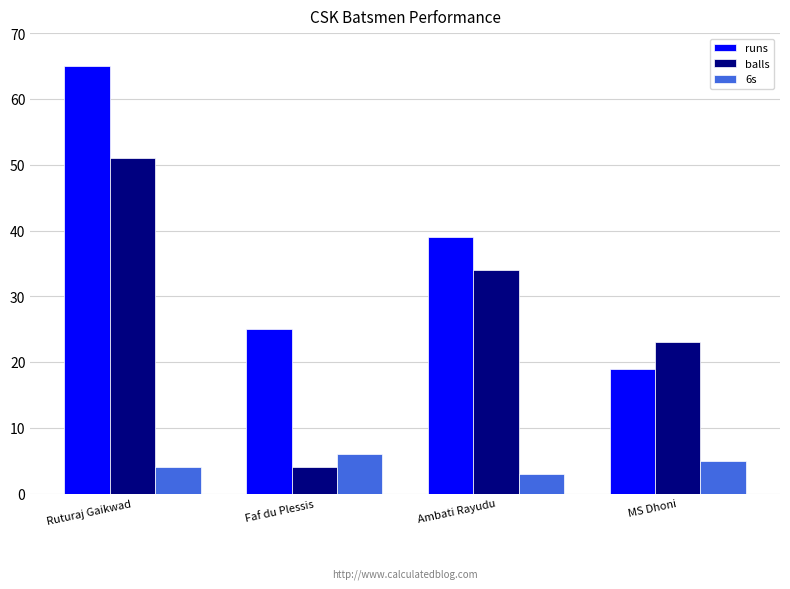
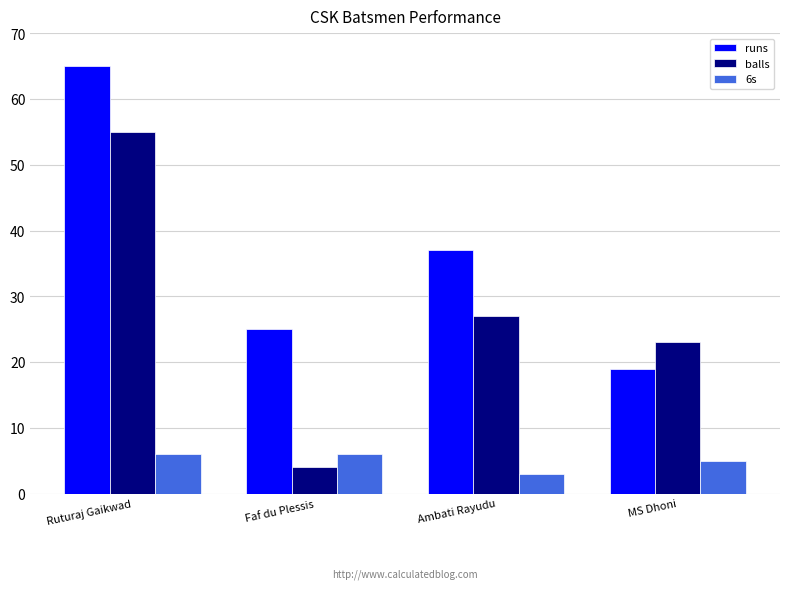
balls, Ruturaj Gaikwad: 51 -> 55
6s, Ruturaj Gaikwad: 4 -> 6
runs, Ambati Rayudu: 39 -> 37
balls, Ambati Rayudu: 34 -> 27
